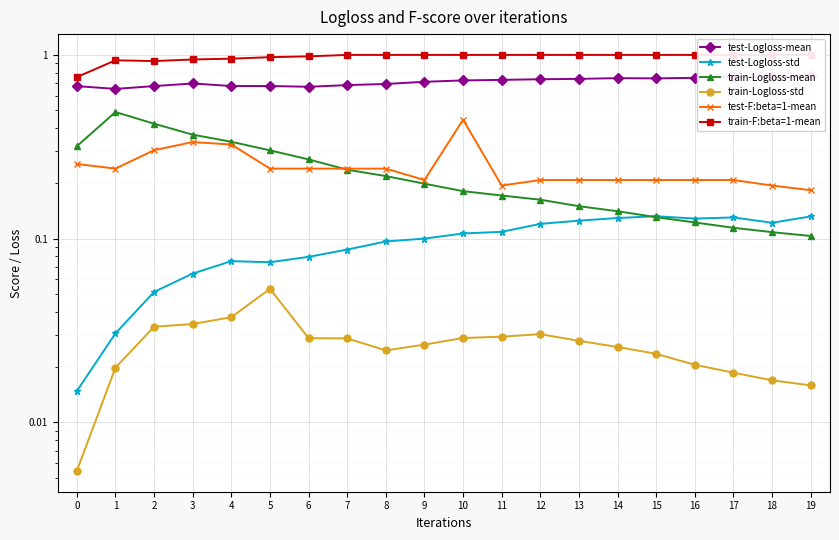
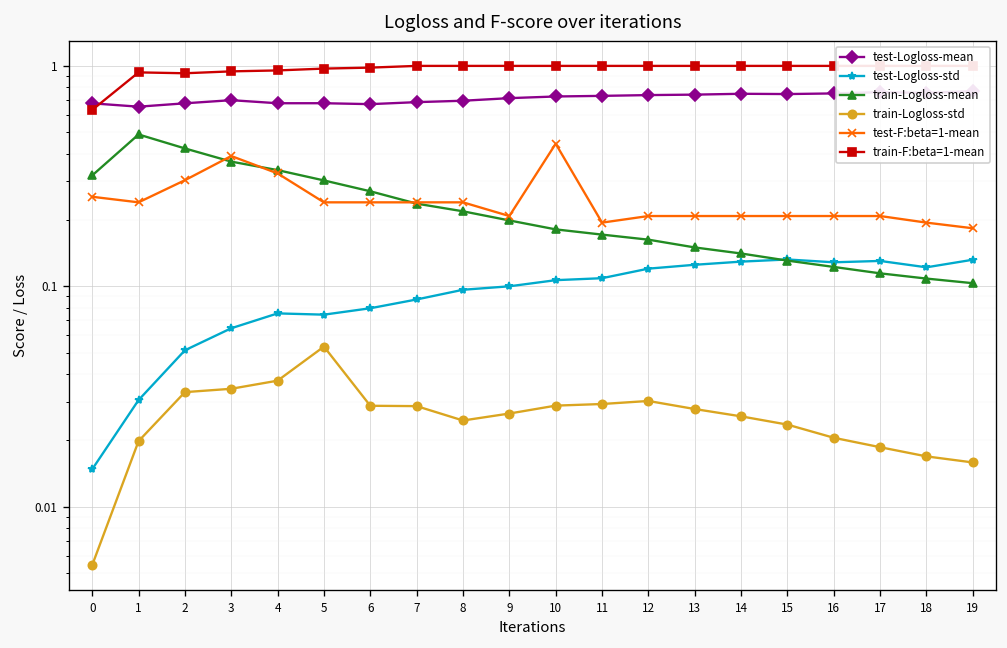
train-F:beta=1-mean, 0: 0.76 -> 0.63
test-F:beta=1-mean, 3: 0.34 -> 0.39
